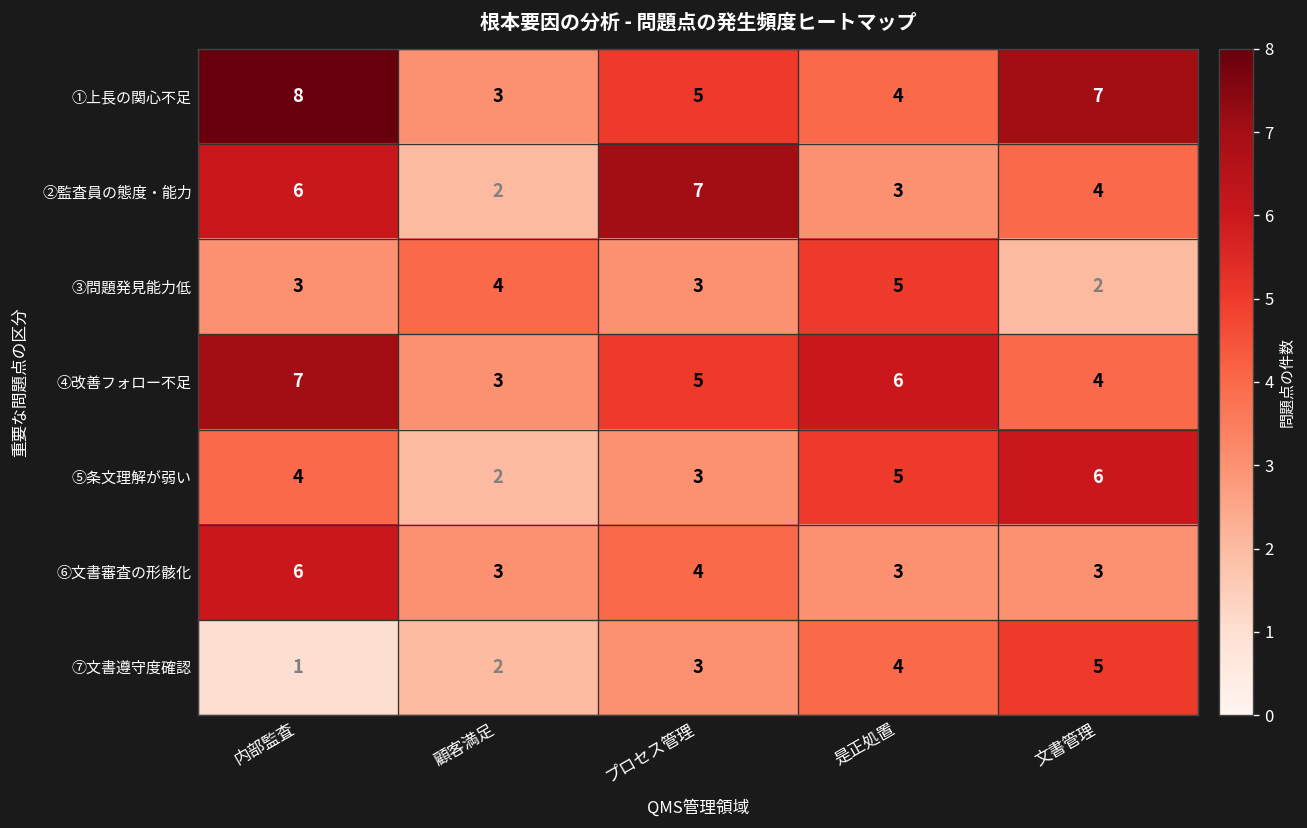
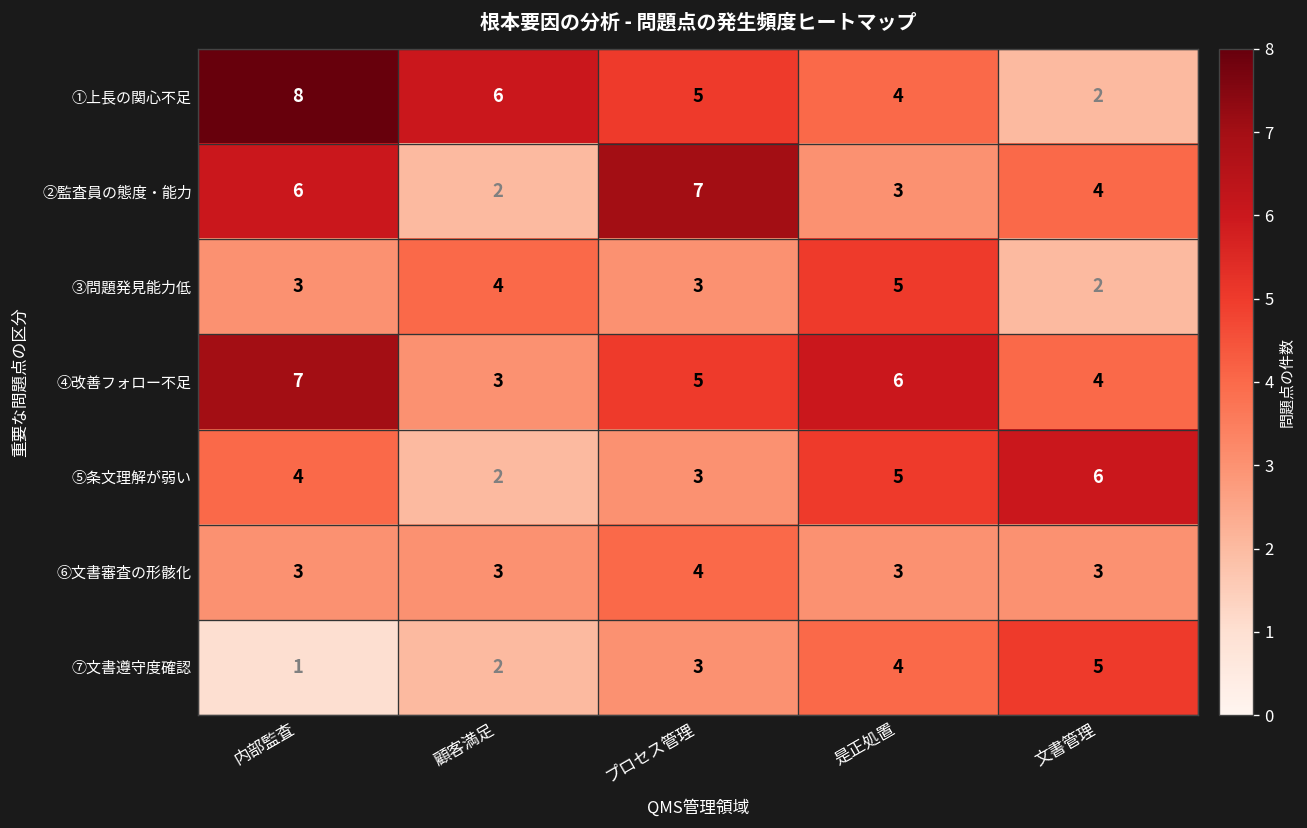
①上長の関心不足, 顧客満足: 3 -> 6
①上長の関心不足, 文書管理: 7 -> 2
⑥文書審査の形骸化, 内部監査: 6 -> 3
